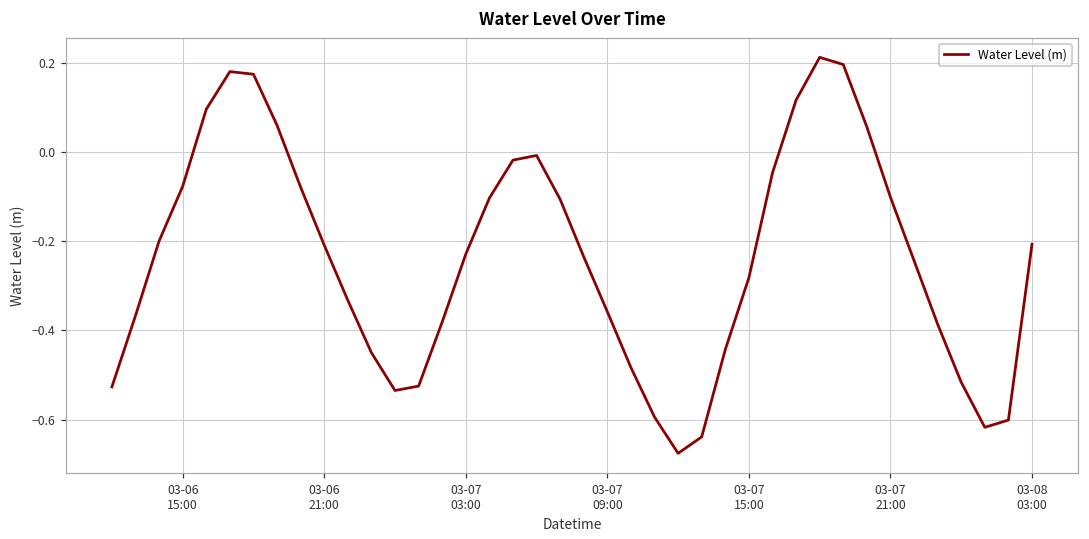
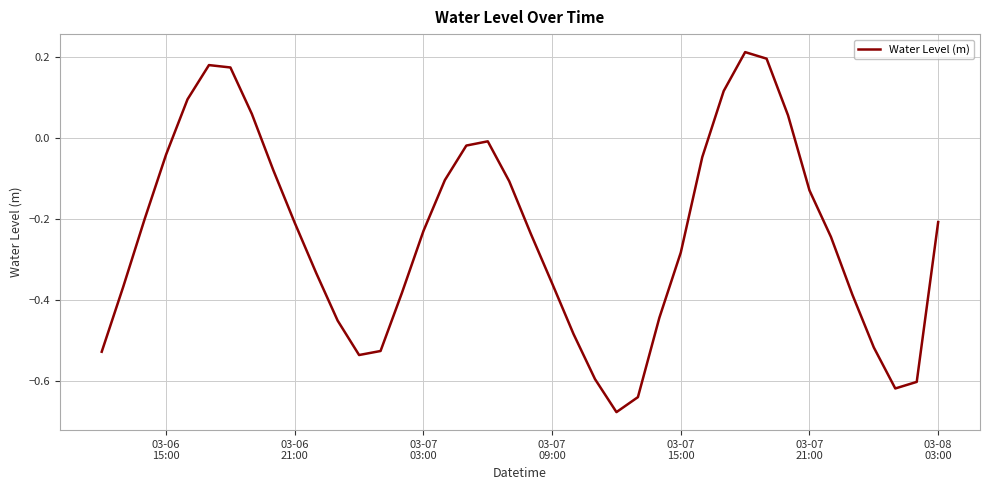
03-06 15:00: -0.08 -> -0.04
03-07 21:00: -0.10 -> -0.13
